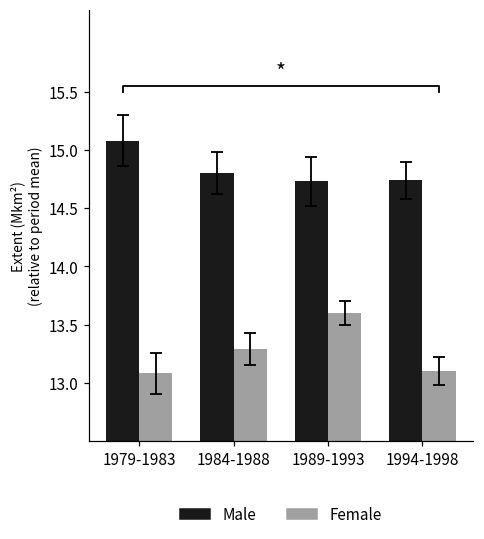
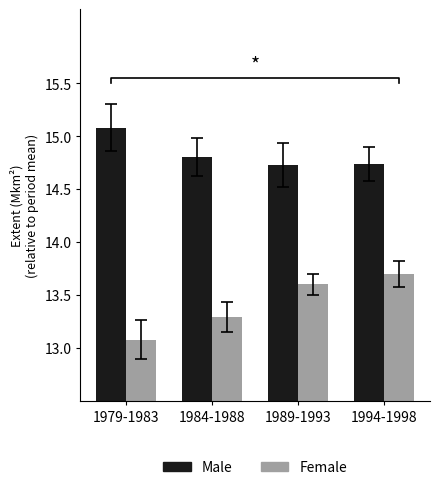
Female, 1994-1998: 13.1 -> 13.7
